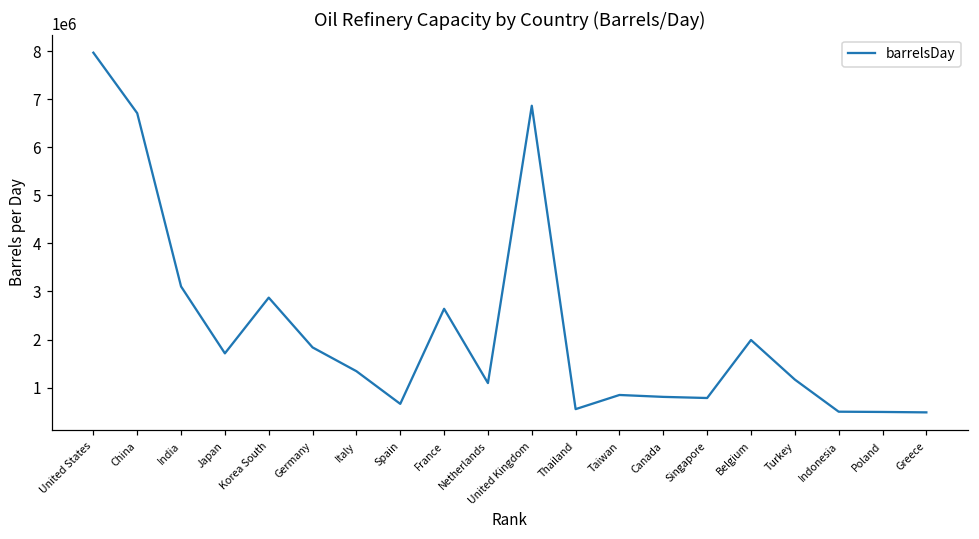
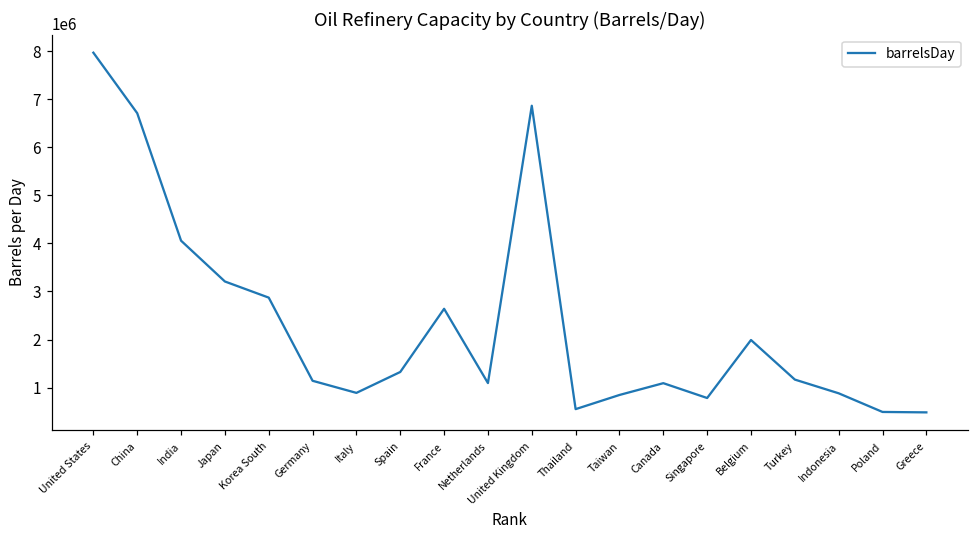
India: 3100000 -> 4100000
Japan: 1700000 -> 3200000
Germany: 1800000 -> 1100000
Italy: 1300000 -> 900000
Spain: 700000 -> 1300000
Canada: 800000 -> 1100000
Indonesia: 500000 -> 900000
